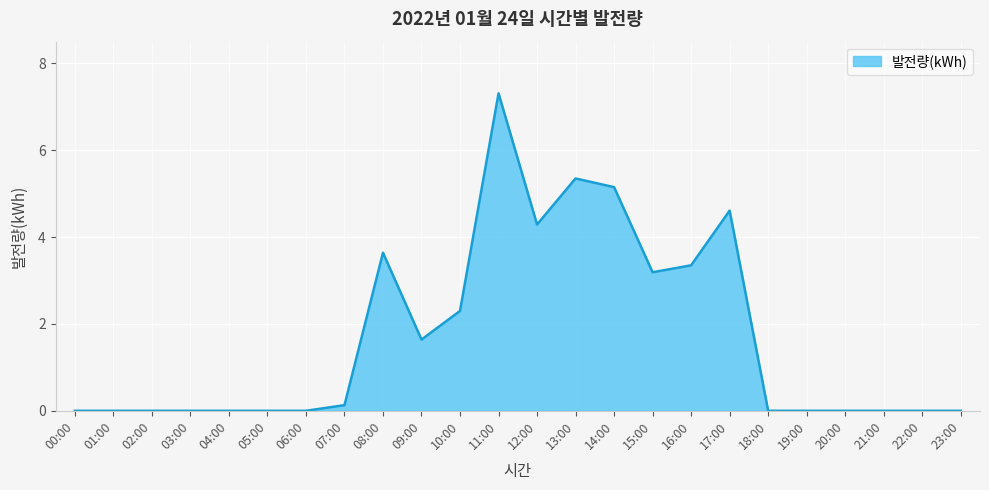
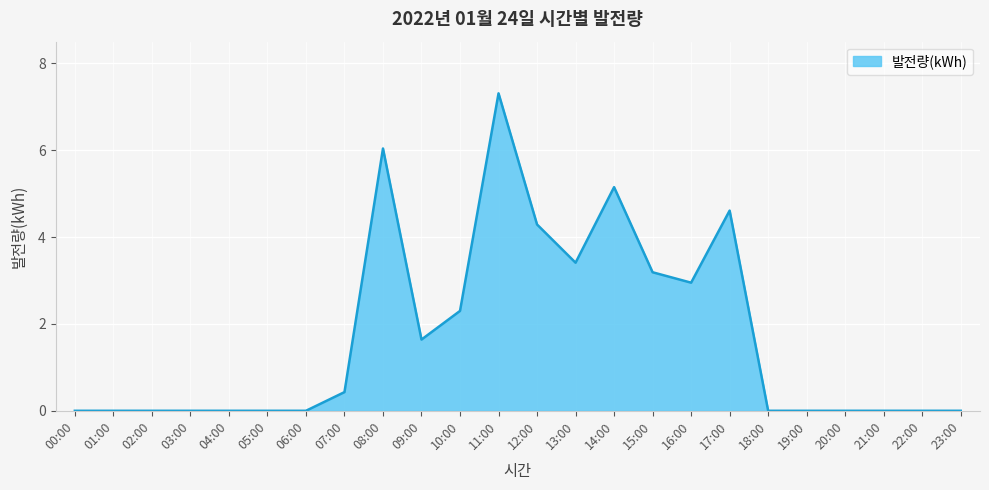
07:00: 0.1 -> 0.4
08:00: 3.6 -> 6.0
13:00: 5.4 -> 3.4
16:00: 3.4 -> 3.0
